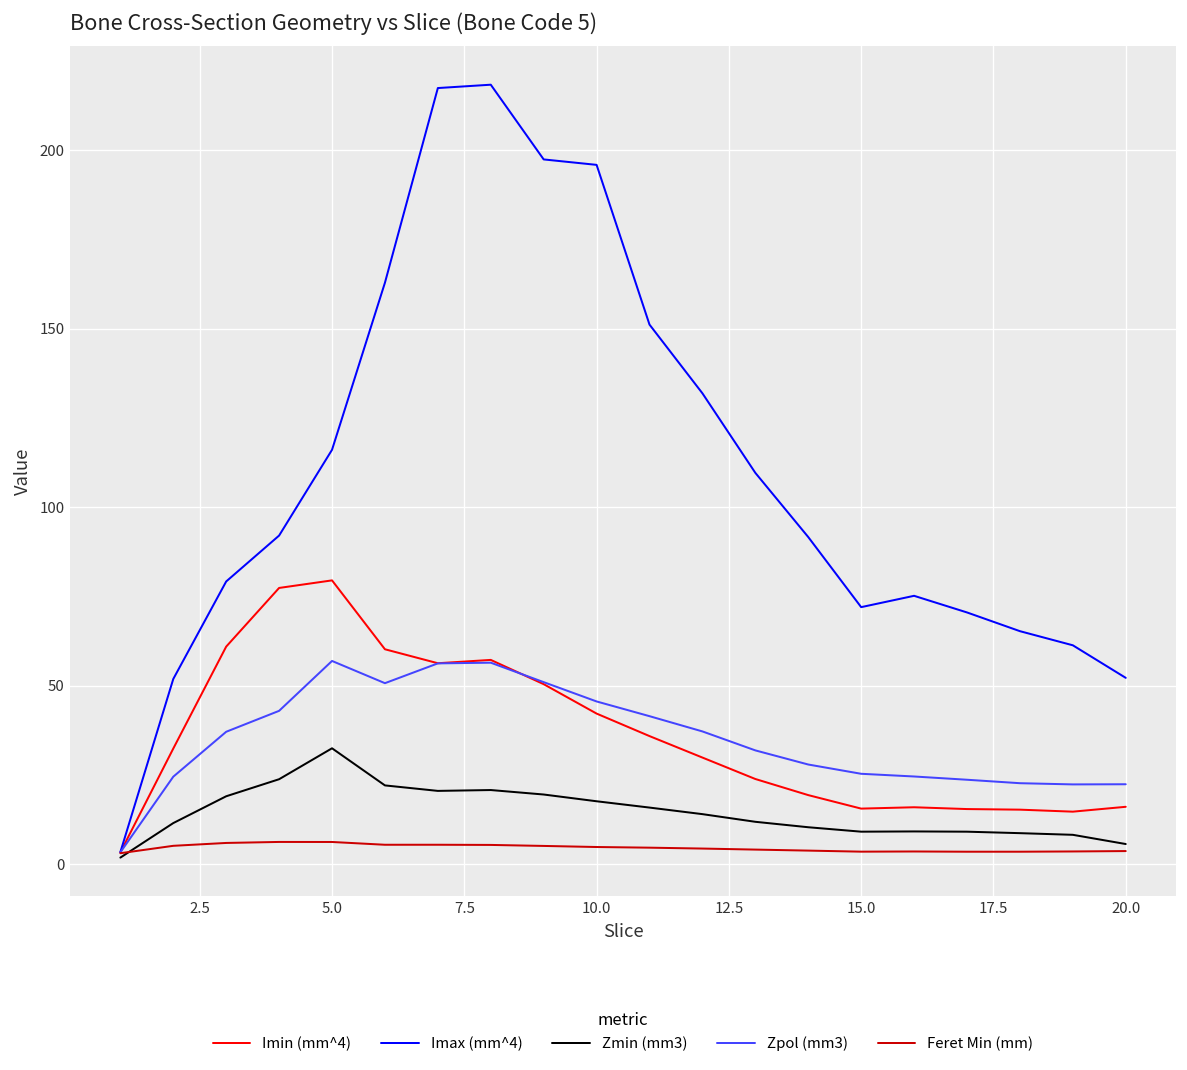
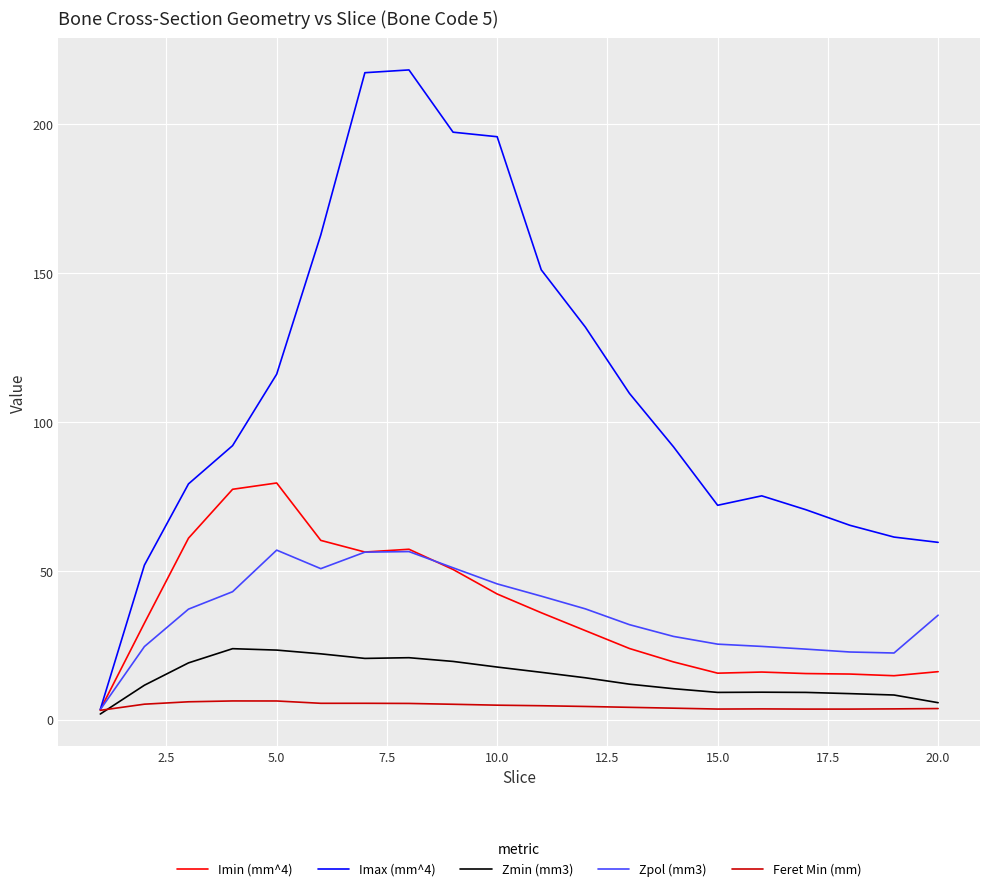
Zmin (mm3), 5.0: 32 -> 23
Imax (mm^4), 20.0: 52 -> 60
Zpol (mm3), 20.0: 22 -> 35
